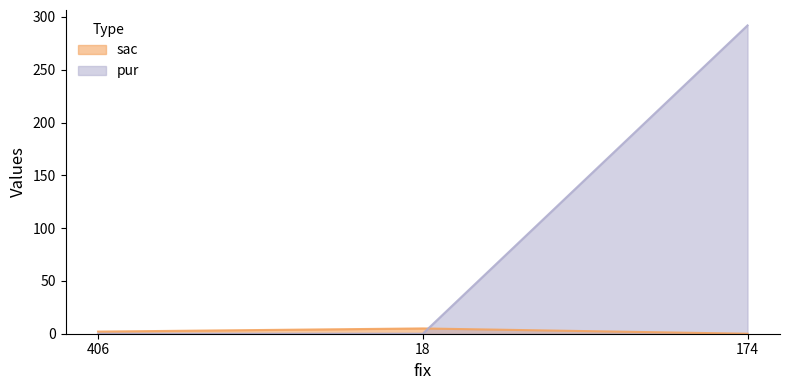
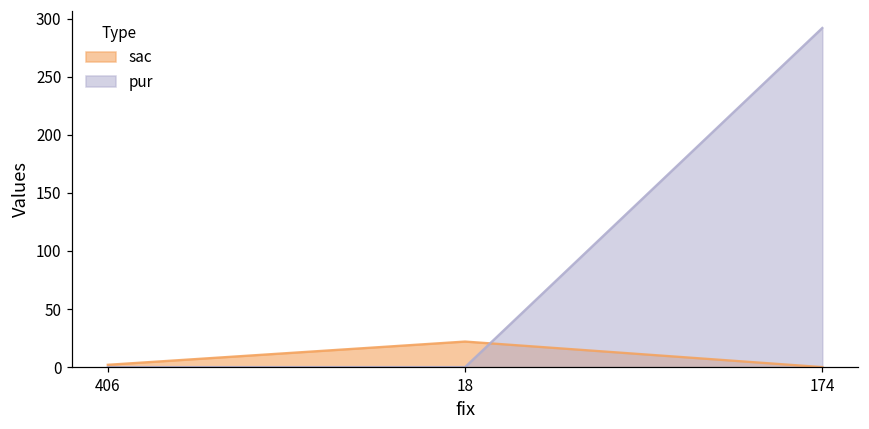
sac, 18: 5 -> 22
